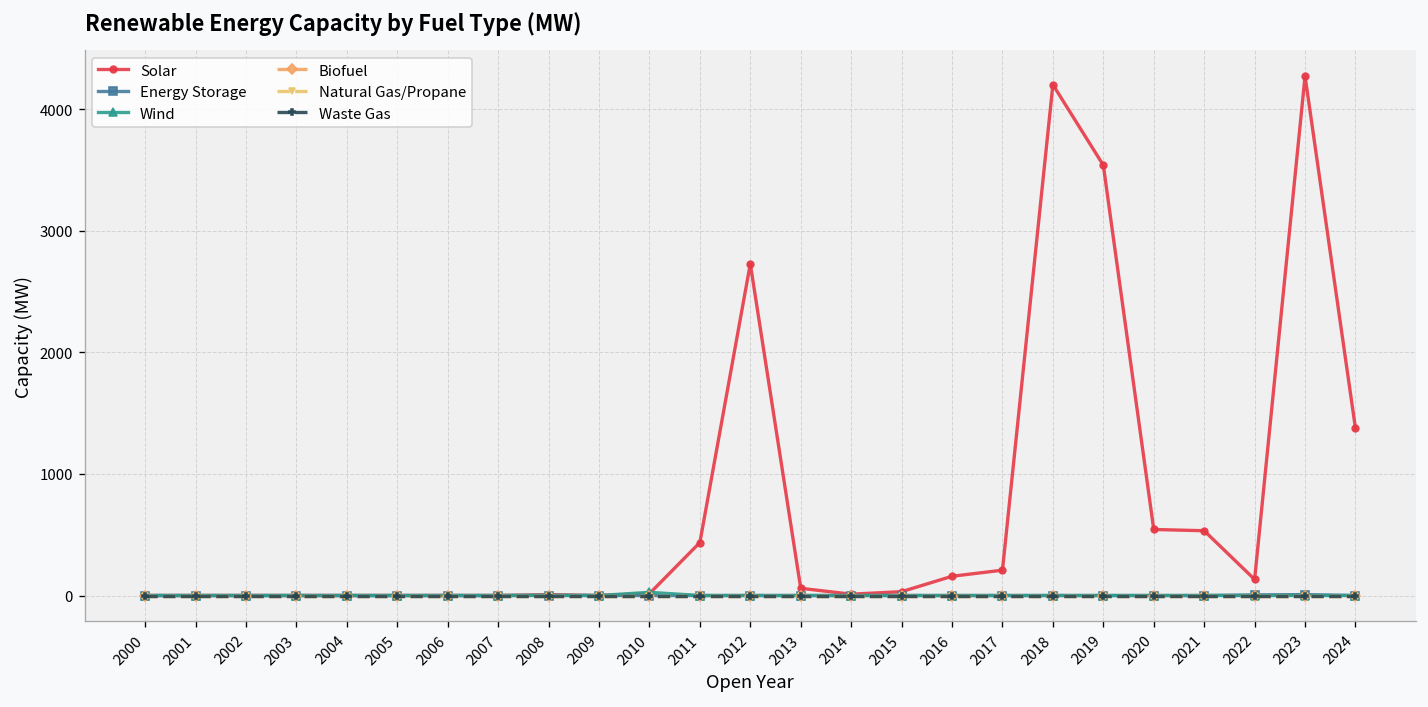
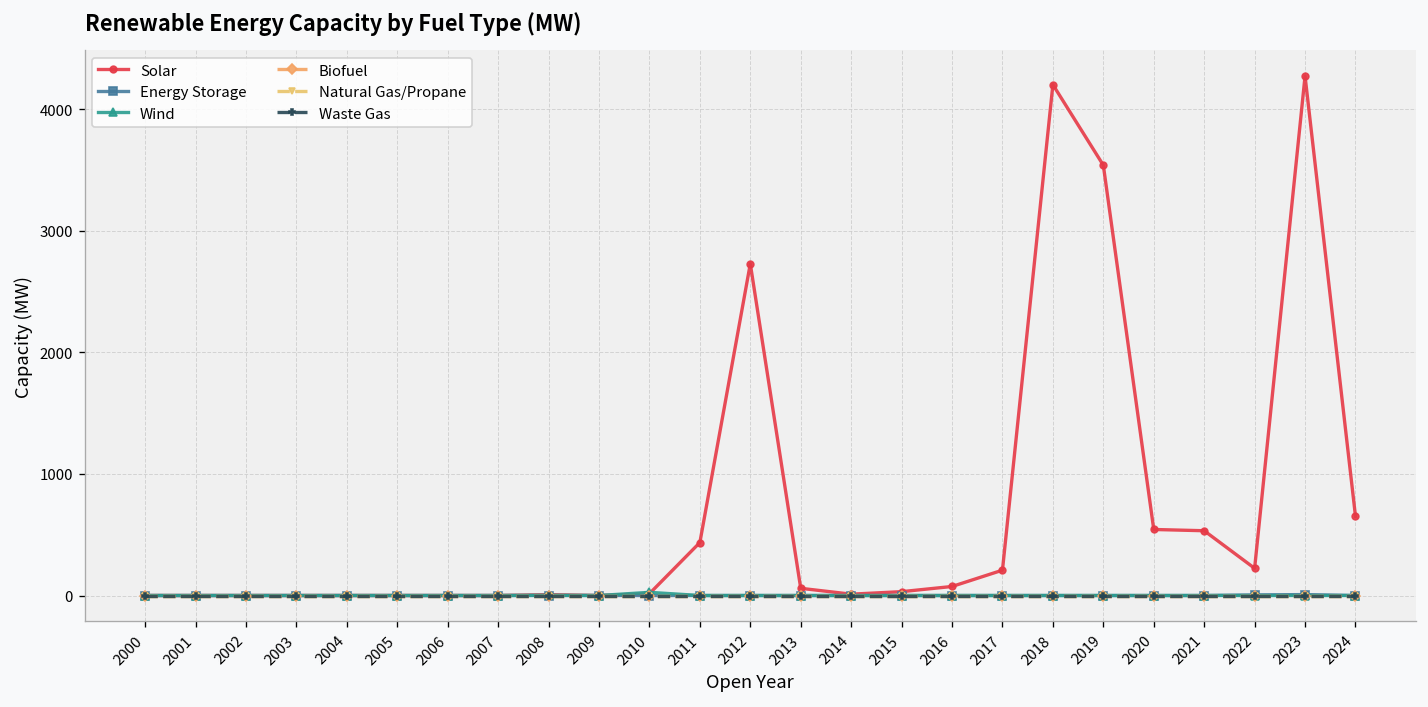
Solar, 2016: 160 -> 70
Solar, 2022: 130 -> 220
Solar, 2024: 1370 -> 650
